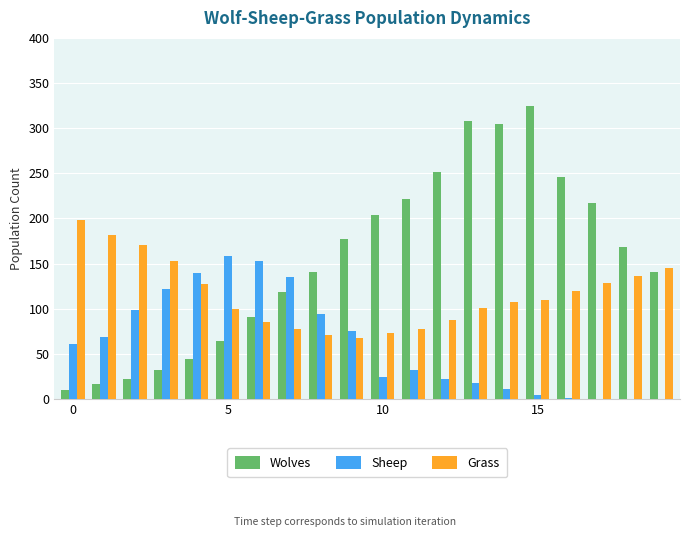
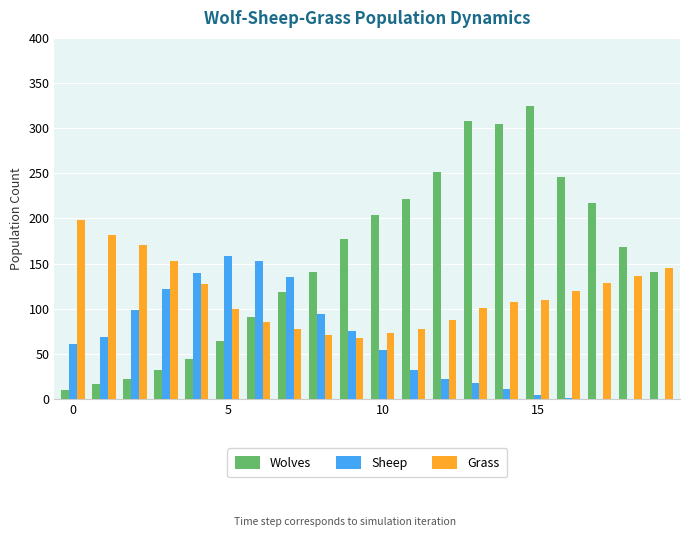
Sheep, 10: 20 -> 50
